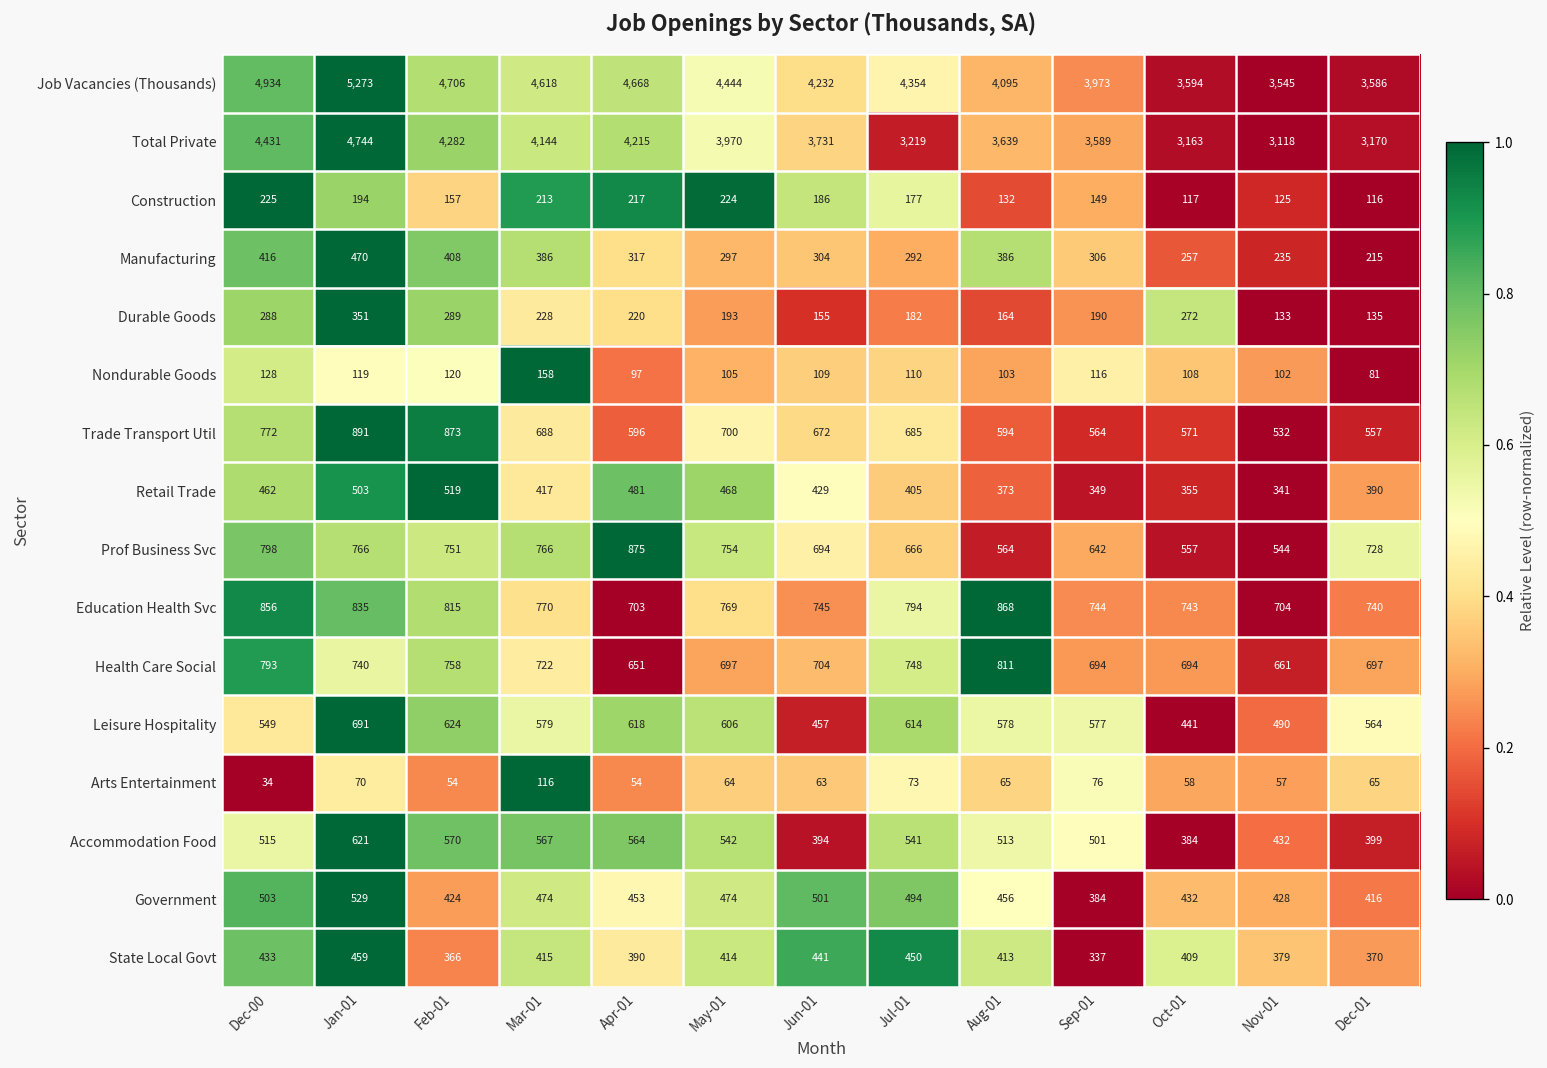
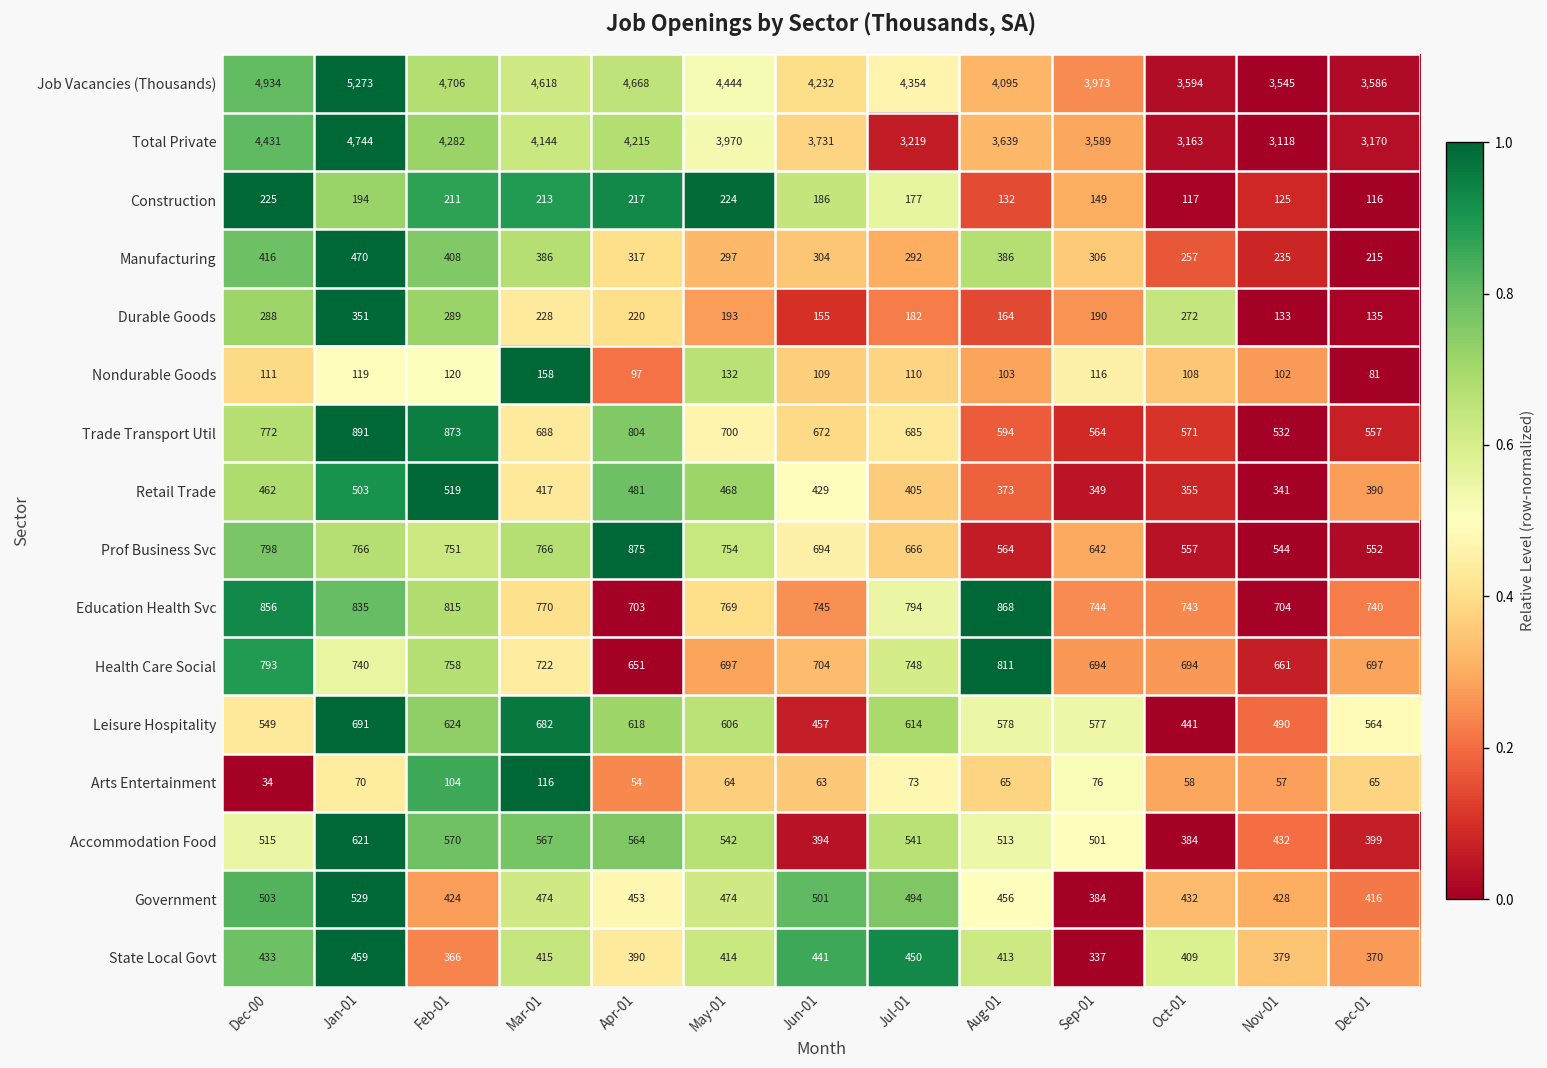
Construction, Feb-01: 157 -> 211
Nondurable Goods, Dec-00: 128 -> 111
Nondurable Goods, May-01: 105 -> 132
Trade Transport Util, Apr-01: 596 -> 804
Prof Business Svc, Dec-01: 728 -> 552
Leisure Hospitality, Mar-01: 579 -> 682
Arts Entertainment, Feb-01: 54 -> 104
